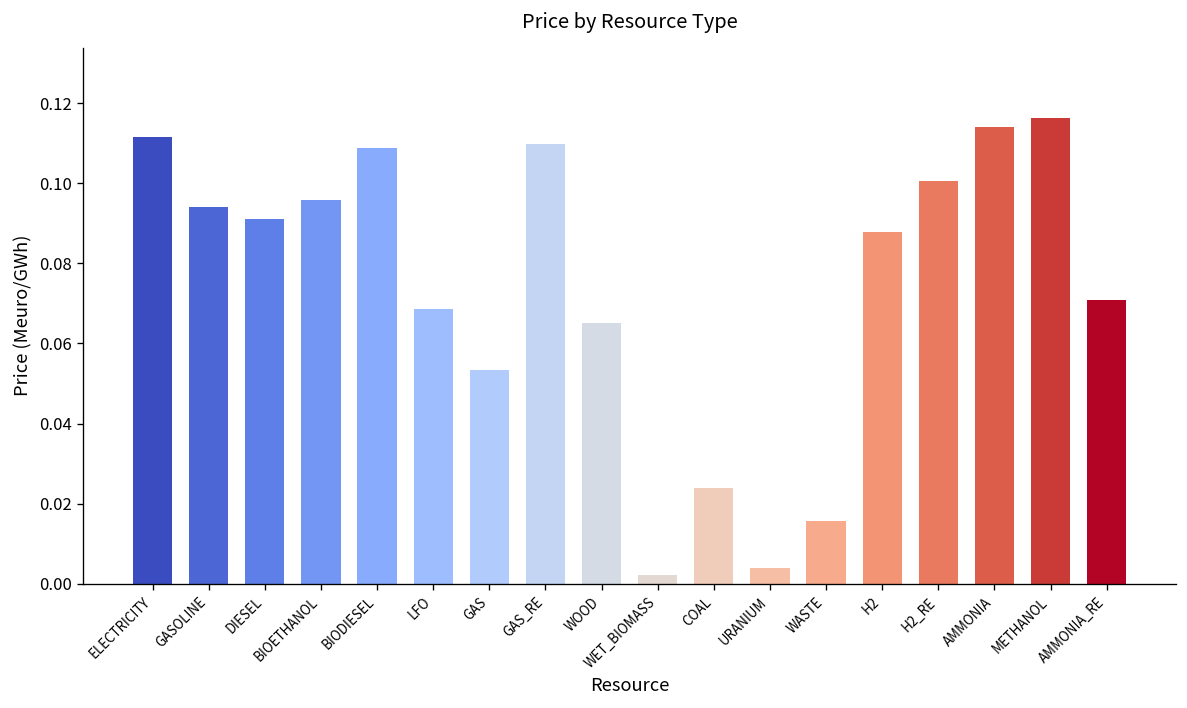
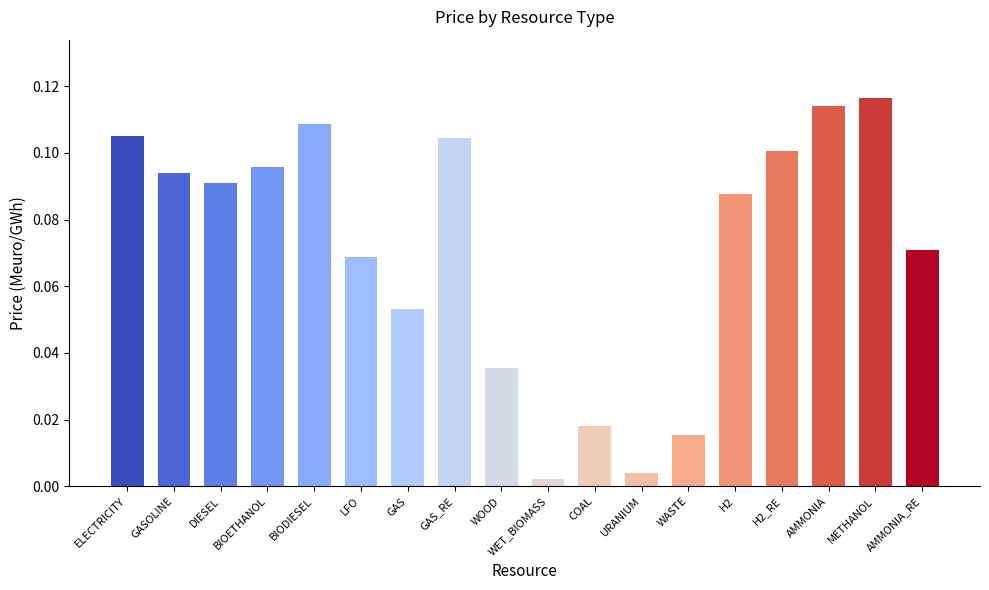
ELECTRICITY: 0.112 -> 0.105
GAS_RE: 0.110 -> 0.104
WOOD: 0.065 -> 0.036
COAL: 0.024 -> 0.018
